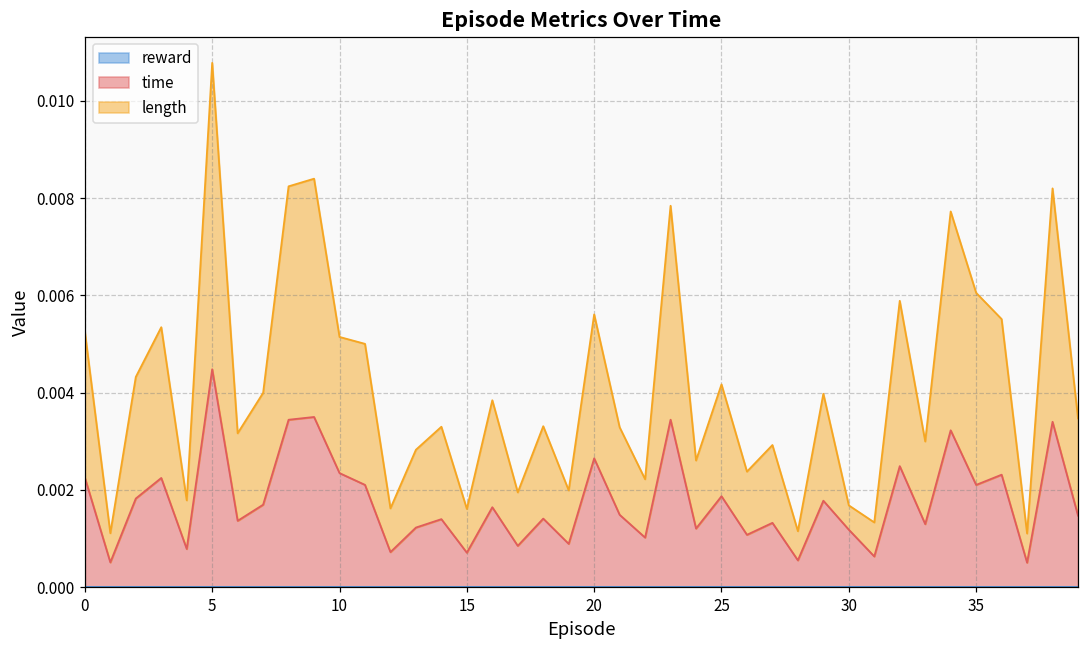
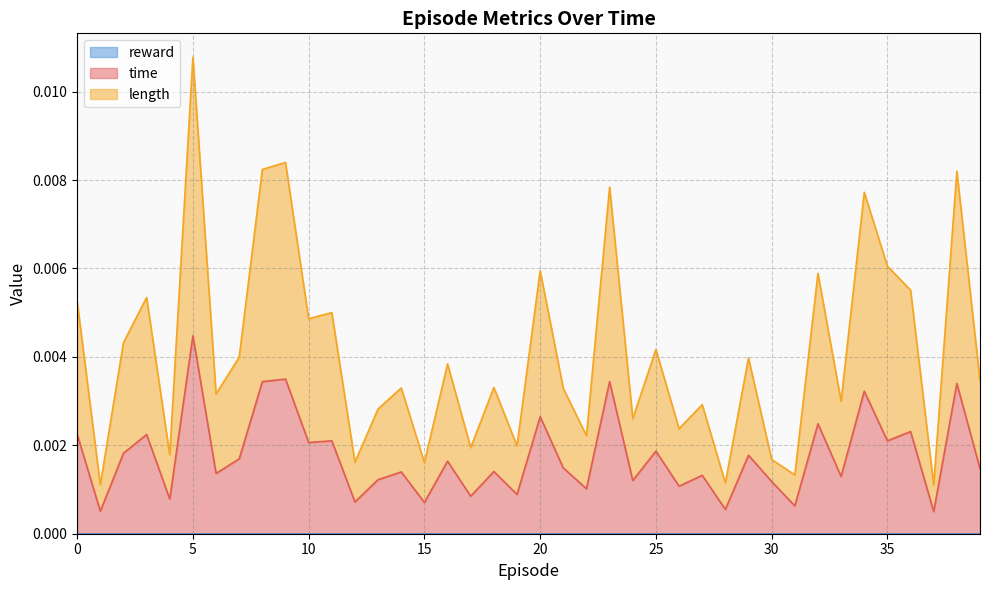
time, 10: 0.0023 -> 0.0021
length, 20: 0.0030 -> 0.0033
